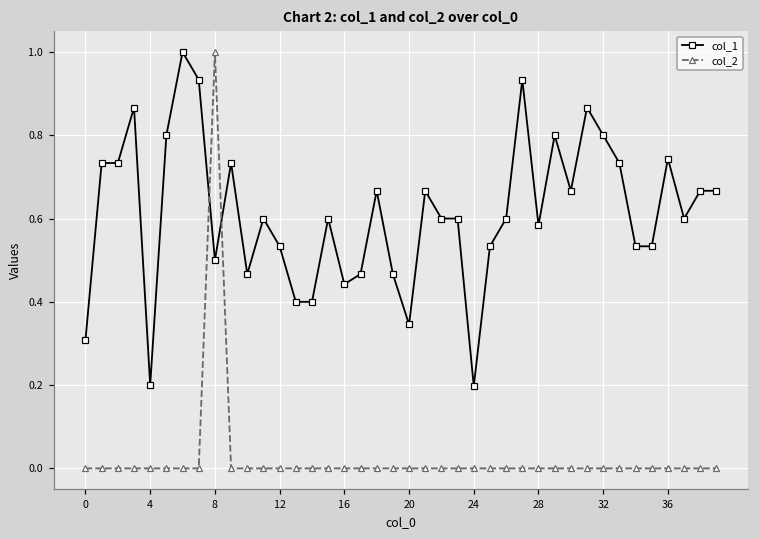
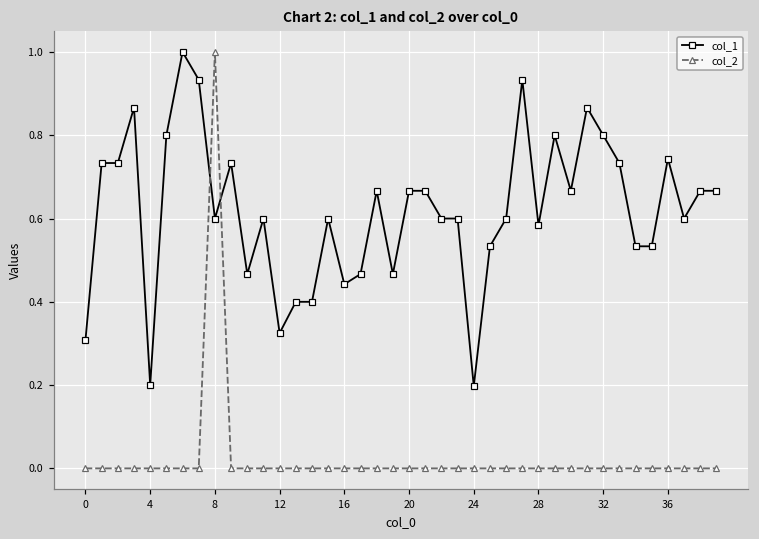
col_1, 8: 0.5 -> 0.6
col_1, 12: 0.53 -> 0.32
col_1, 20: 0.35 -> 0.67
